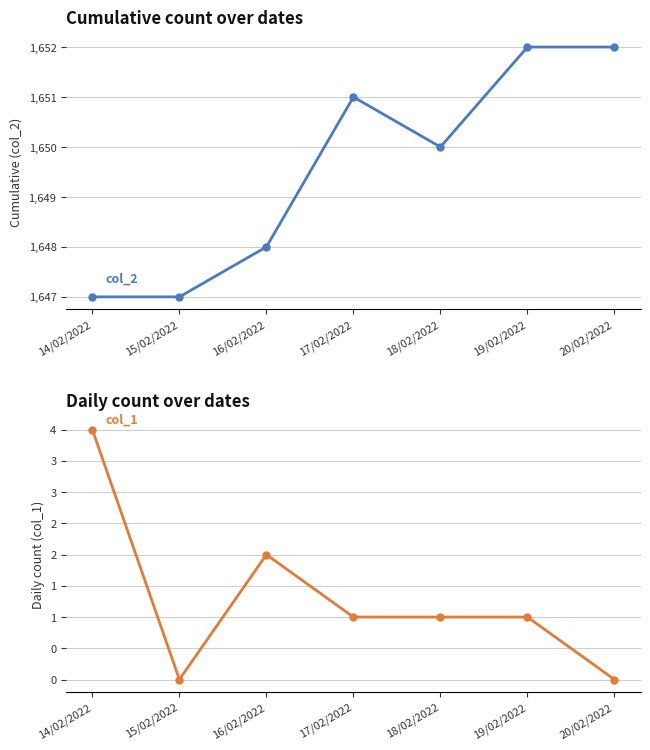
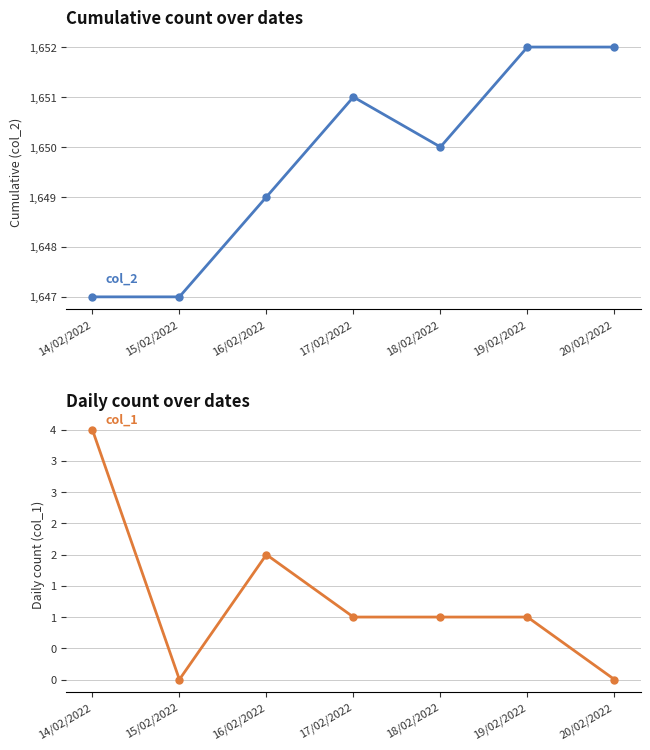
Cumulative count over dates, 16/02/2022: 1,648 -> 1,649
